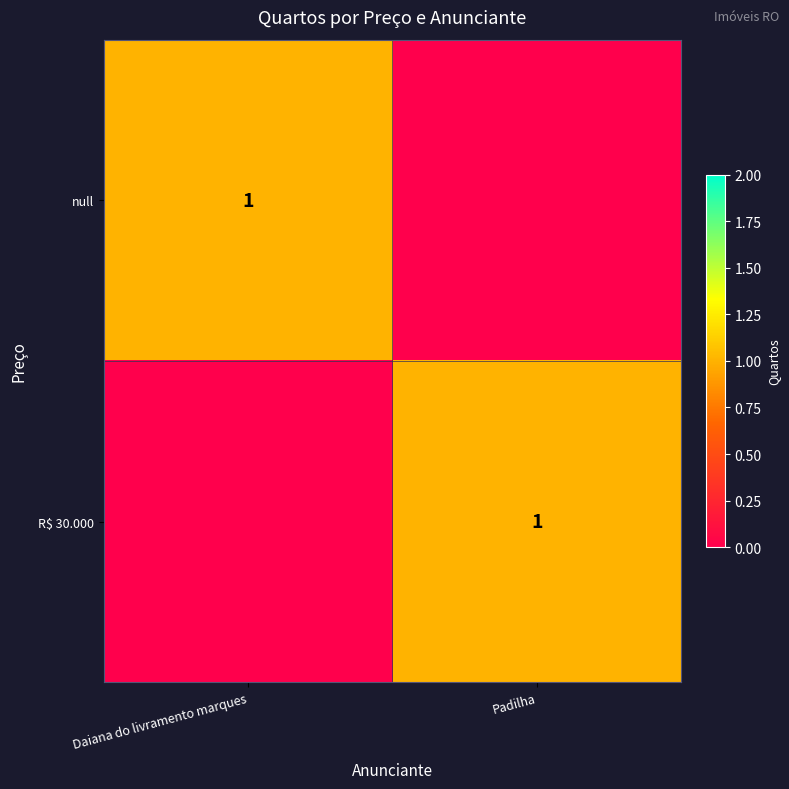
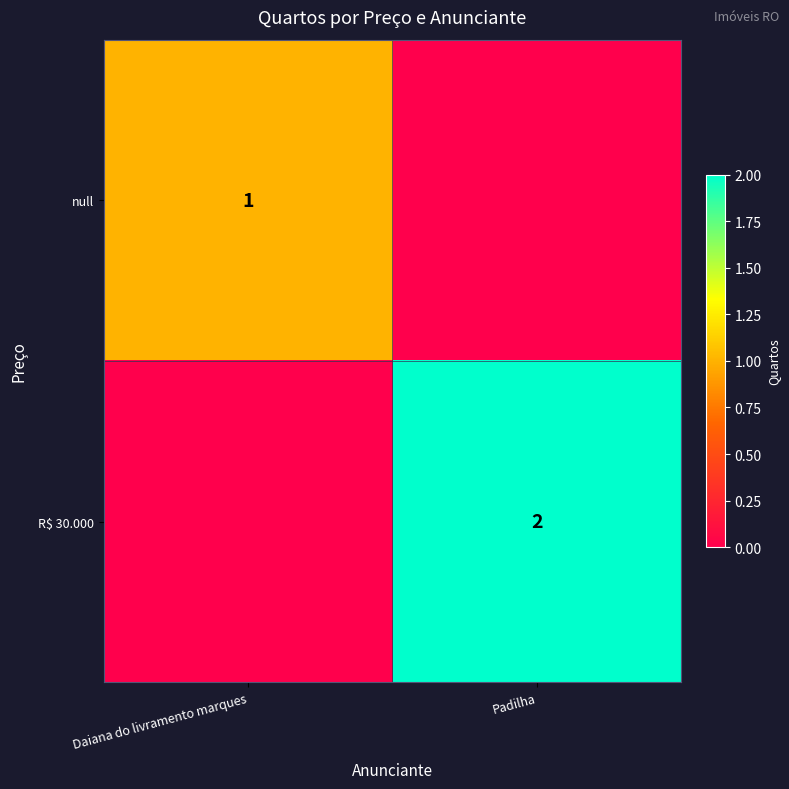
R$ 30.000, Padilha: 1 -> 2
